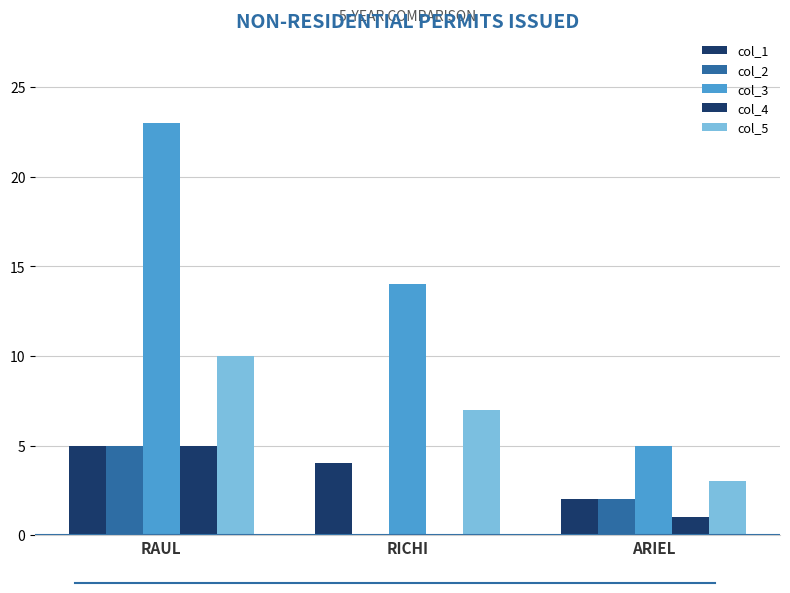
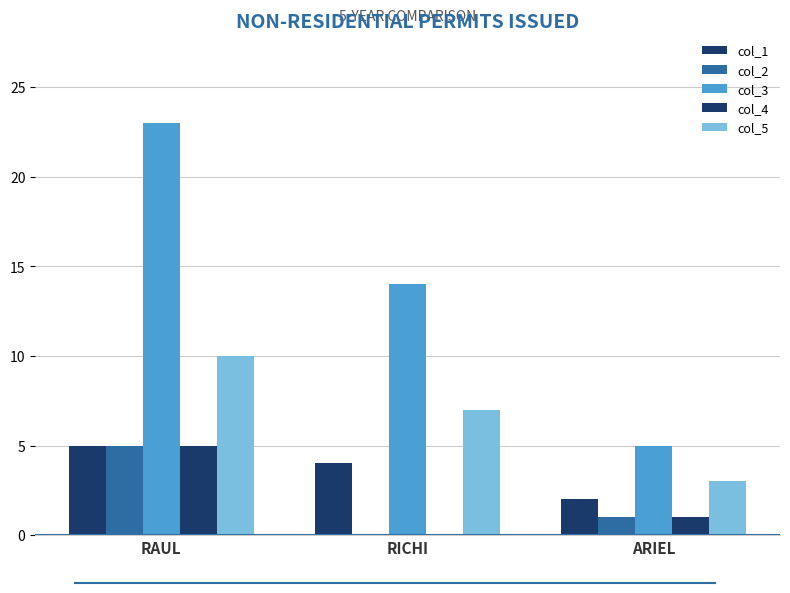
col_2, ARIEL: 2 -> 1
